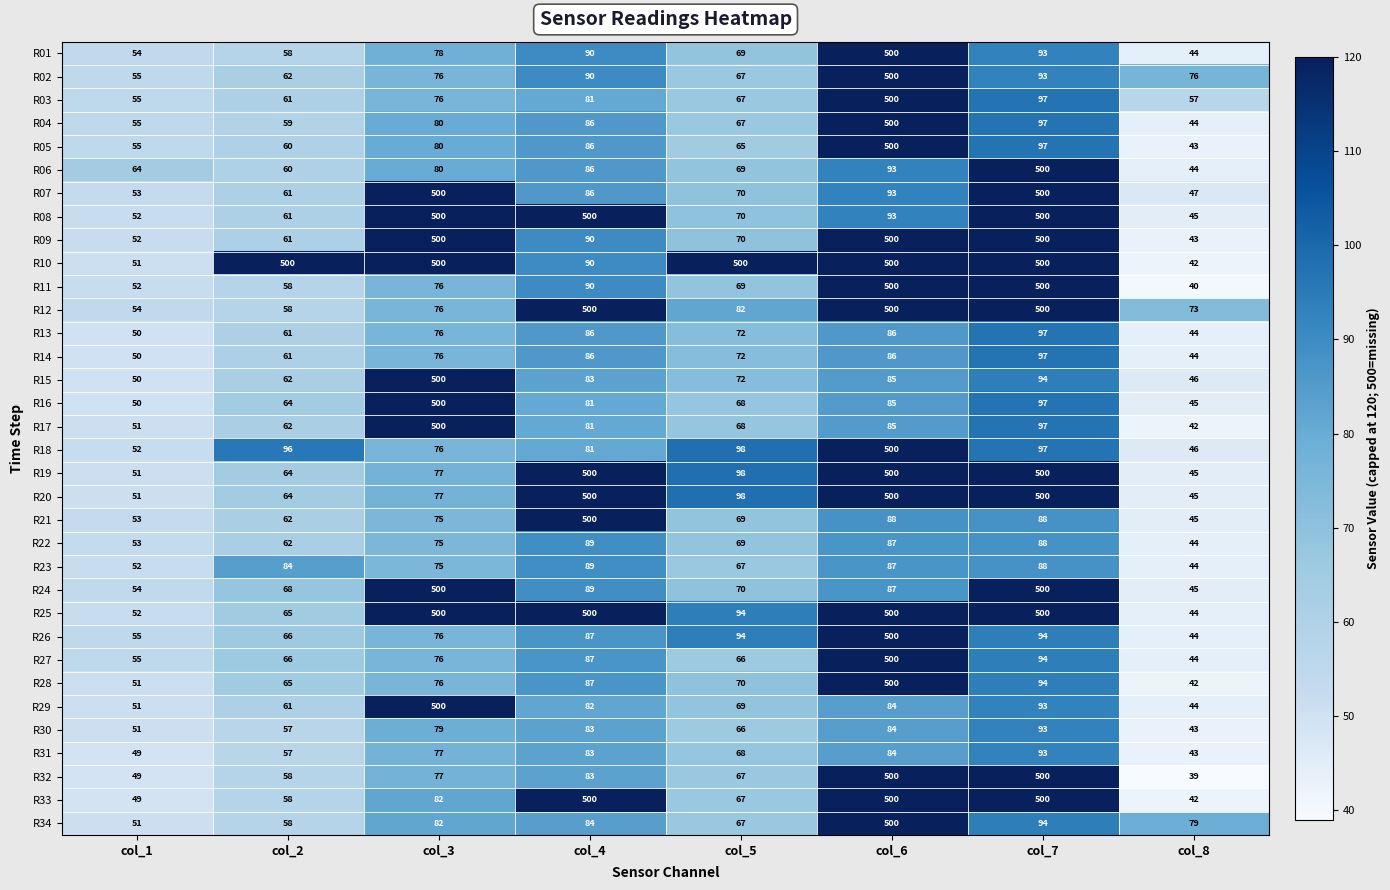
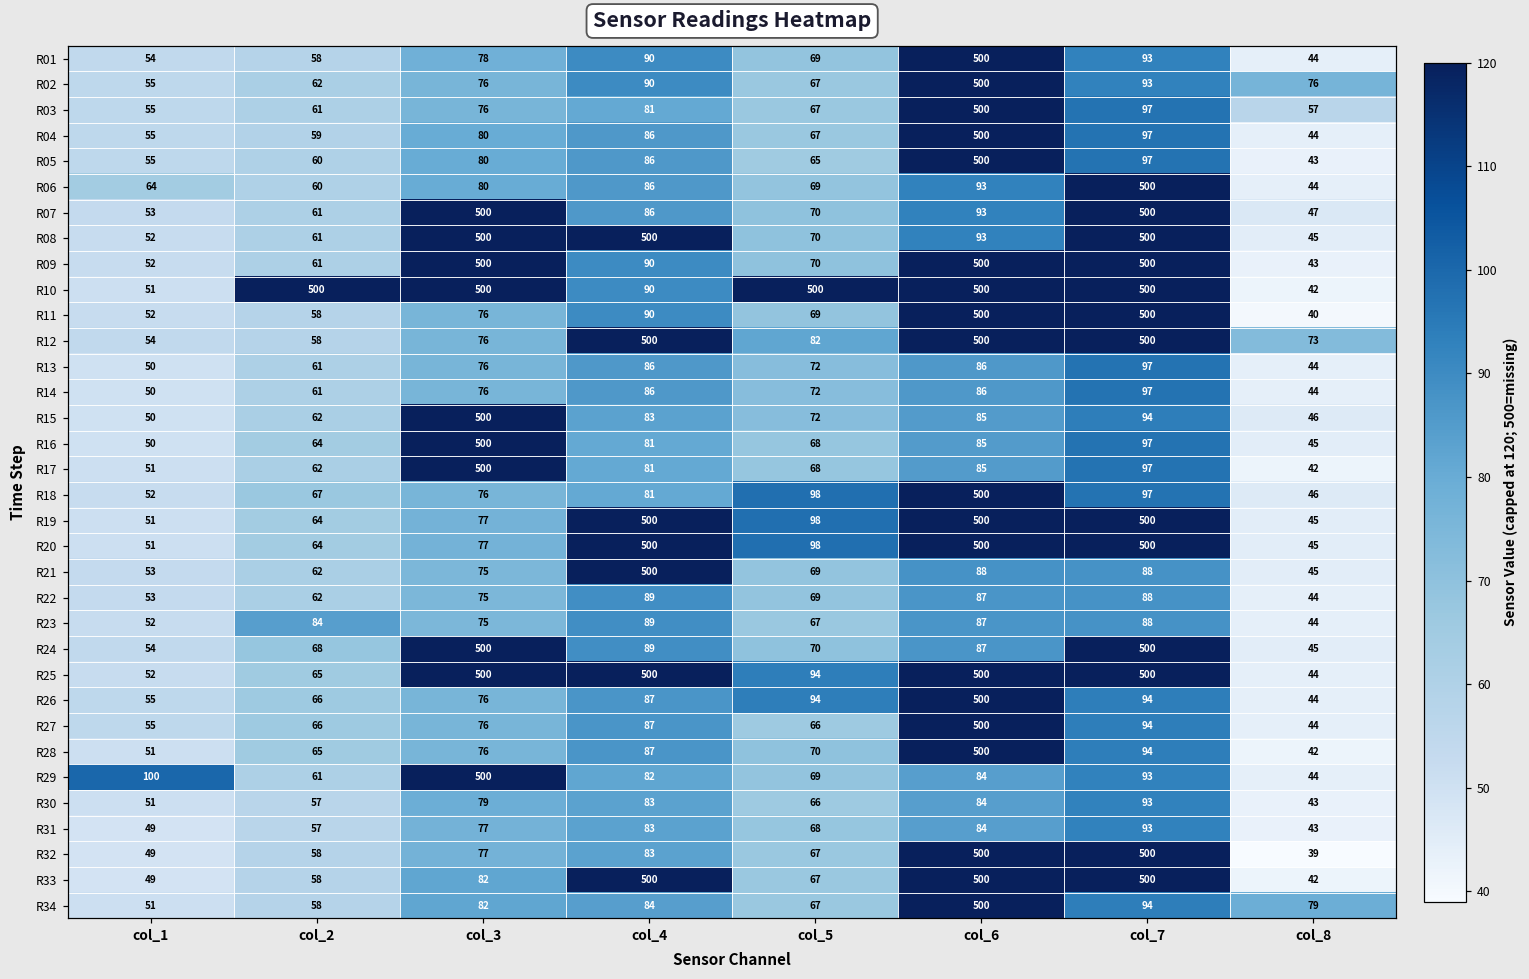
R18, col_2: 96 -> 67
R29, col_1: 51 -> 100
